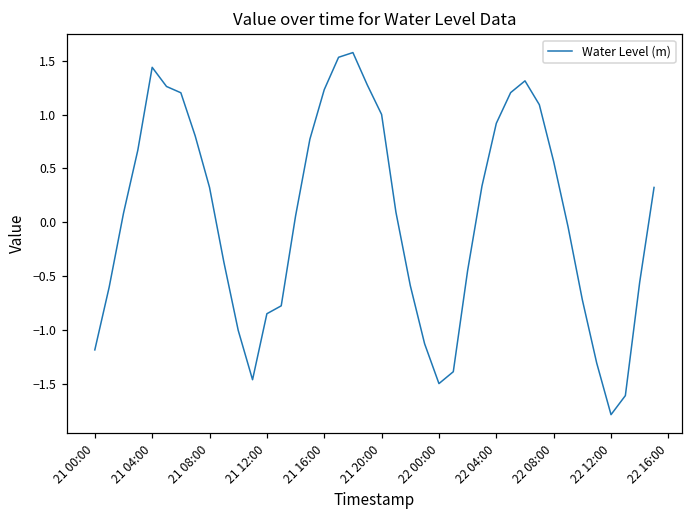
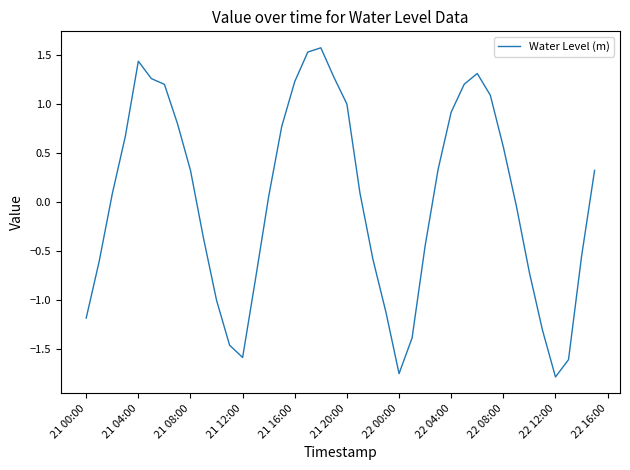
21 12:00: -0.8 -> -1.6
22 00:00: -1.5 -> -1.7
